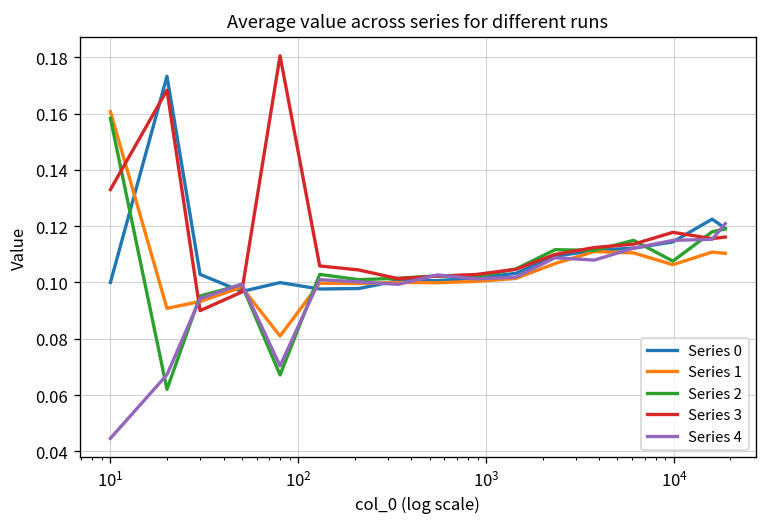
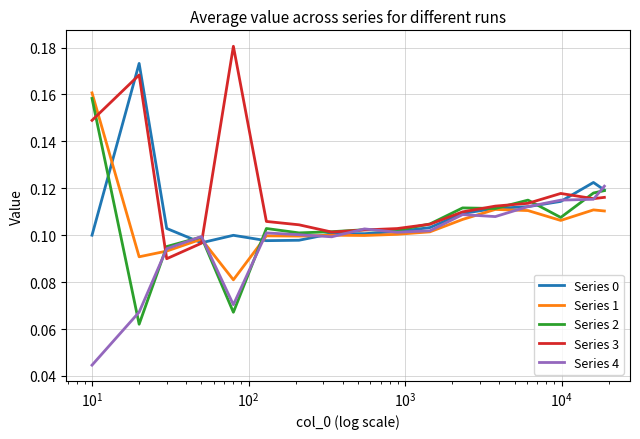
Series 3, 10^1: 0.133 -> 0.149
